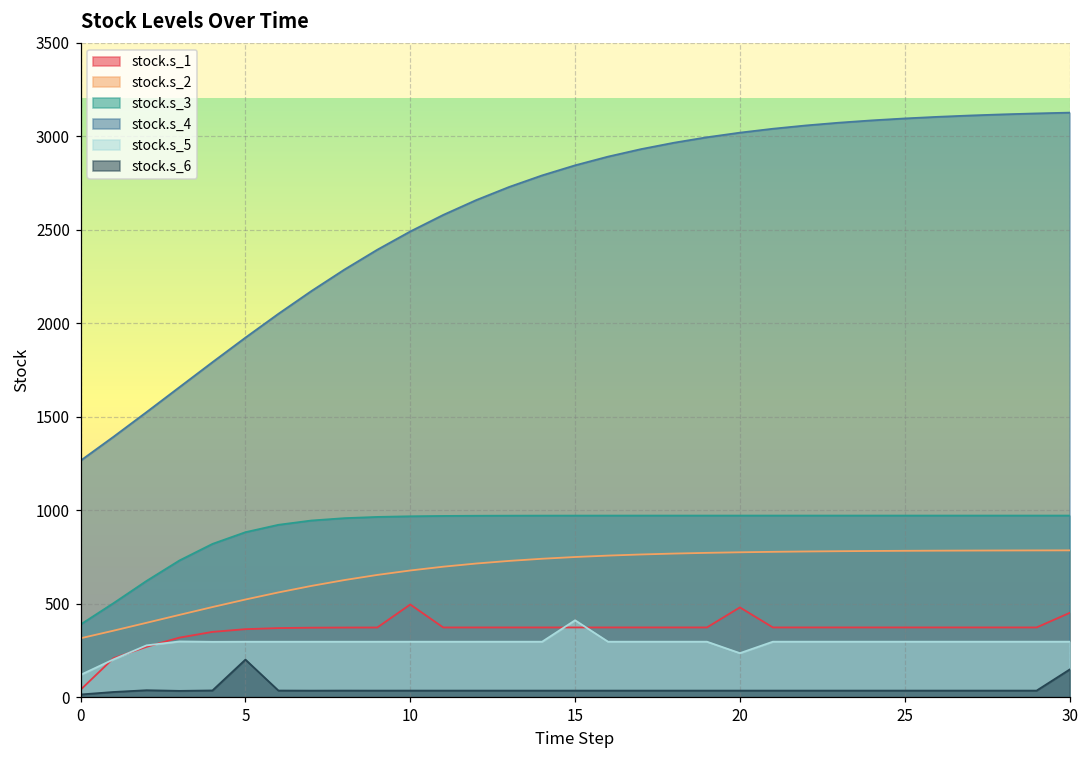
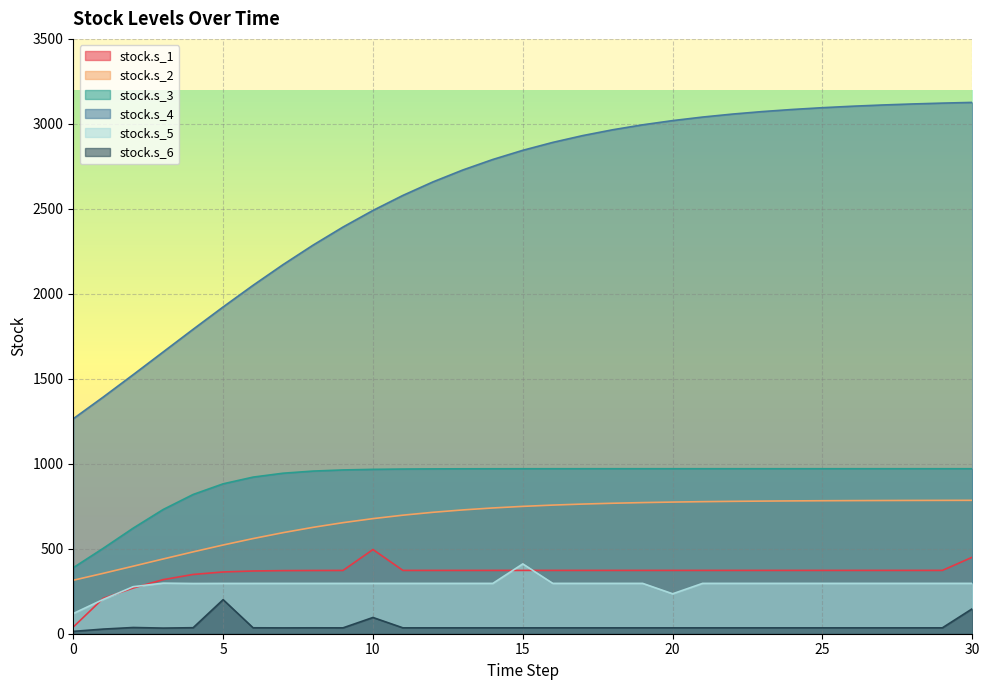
stock.s_6, 10: 30 -> 100
stock.s_1, 20: 480 -> 370
